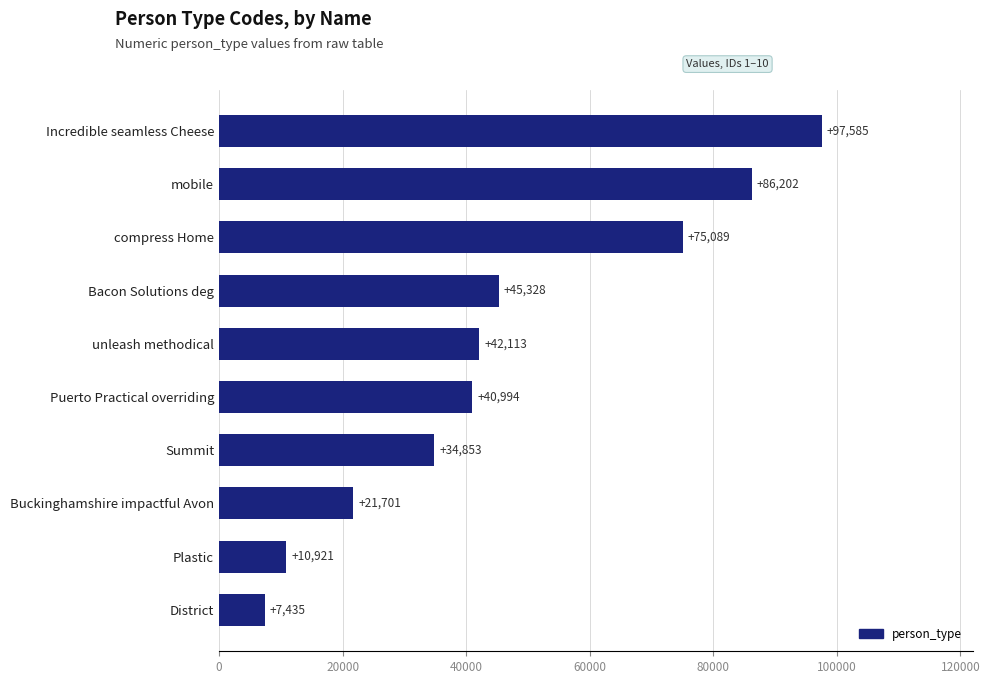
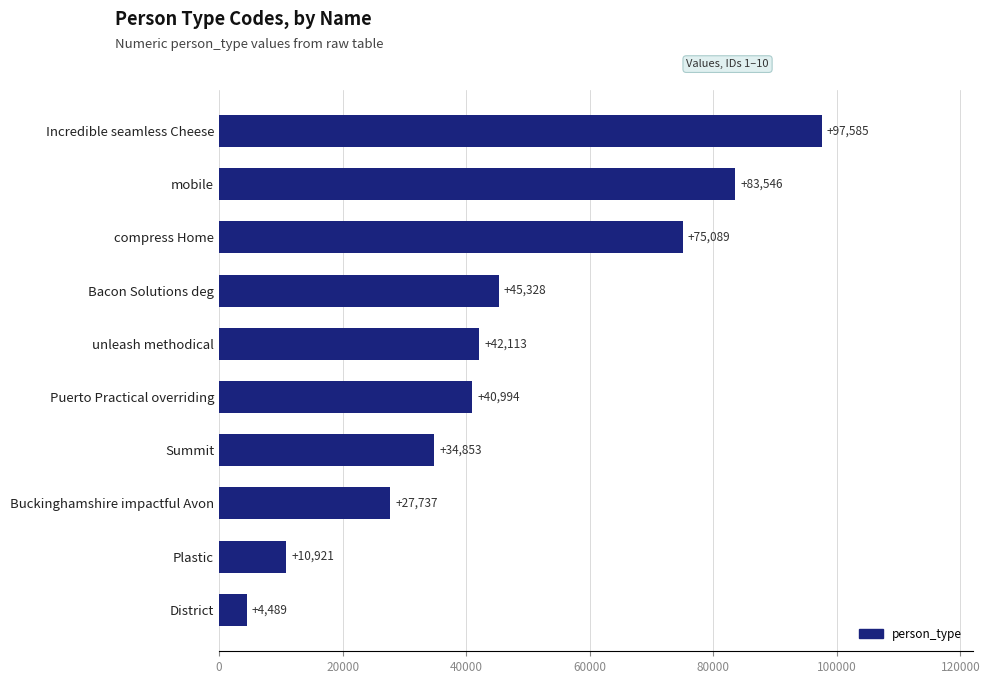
mobile: +86,202 -> +83,546
Buckinghamshire impactful Avon: +21,701 -> +27,737
District: +7,435 -> +4,489
